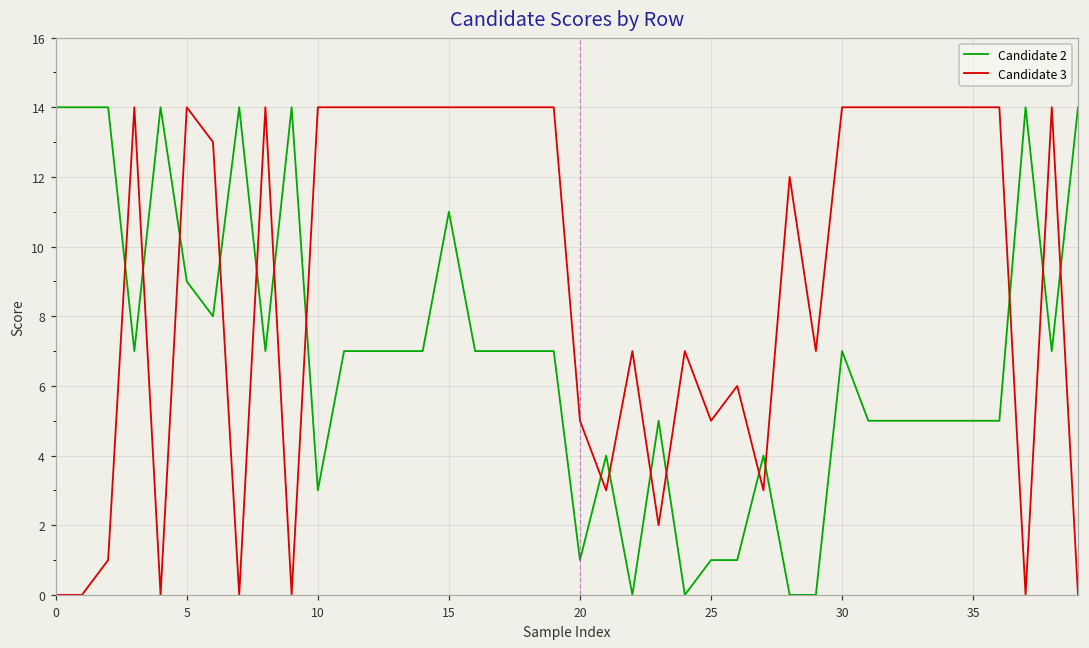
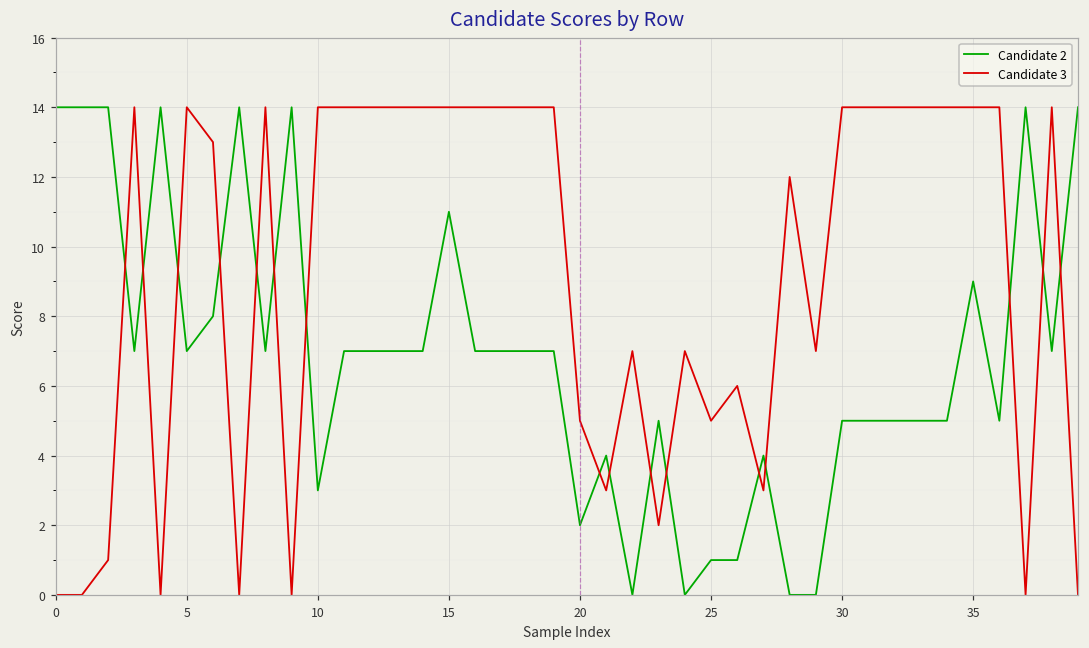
Candidate 2, 5: 9 -> 7
Candidate 2, 20: 1 -> 2
Candidate 2, 30: 7 -> 5
Candidate 2, 35: 5 -> 9
